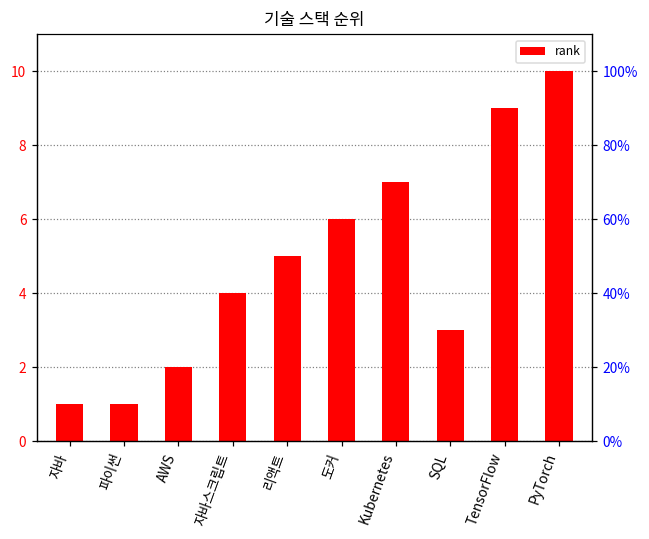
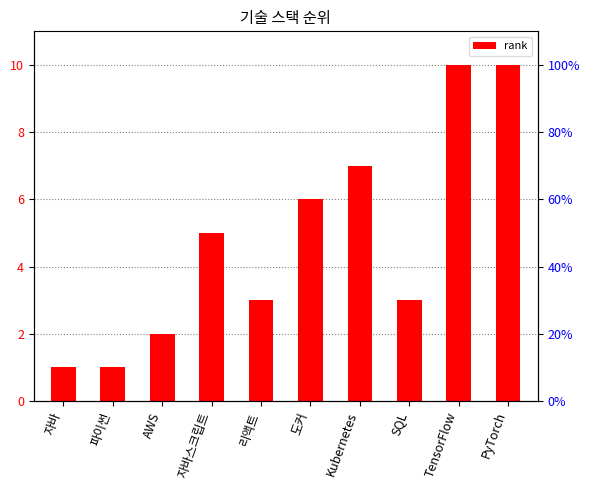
자바스크립트: 4 -> 5
리액트: 5 -> 3
TensorFlow: 9 -> 10
